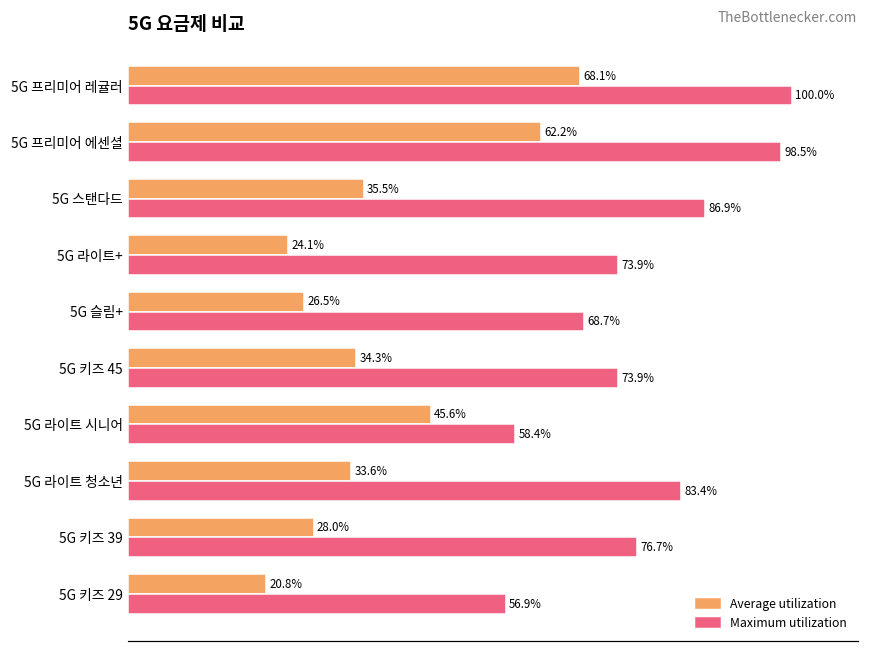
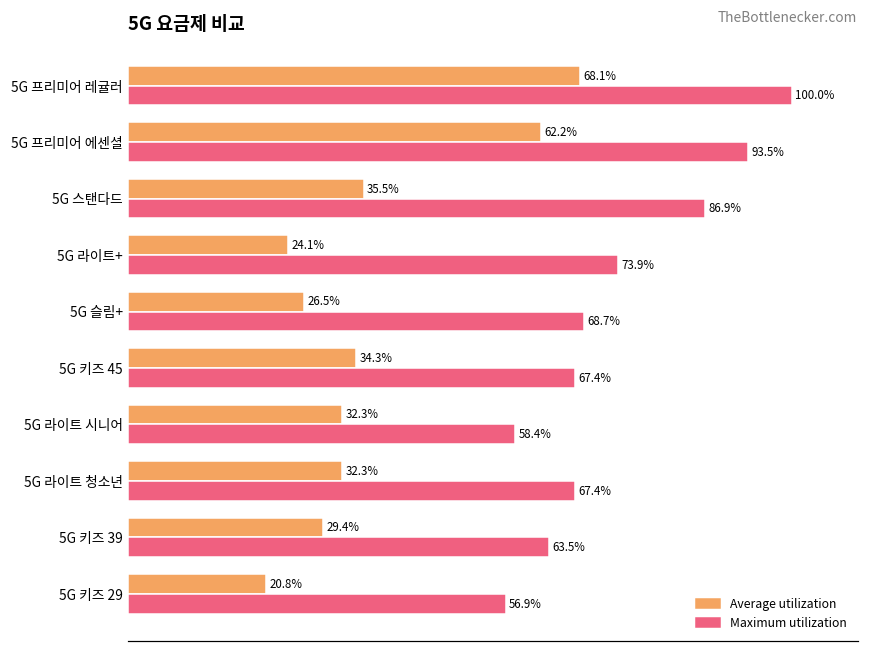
Maximum utilization, 5G 프리미어 에센셜: 98.5% -> 93.5%
Maximum utilization, 5G 키즈 45: 73.9% -> 67.4%
Average utilization, 5G 라이트 시니어: 45.6% -> 32.3%
Average utilization, 5G 라이트 청소년: 33.6% -> 32.3%
Maximum utilization, 5G 라이트 청소년: 83.4% -> 67.4%
Average utilization, 5G 키즈 39: 28.0% -> 29.4%
Maximum utilization, 5G 키즈 39: 76.7% -> 63.5%
